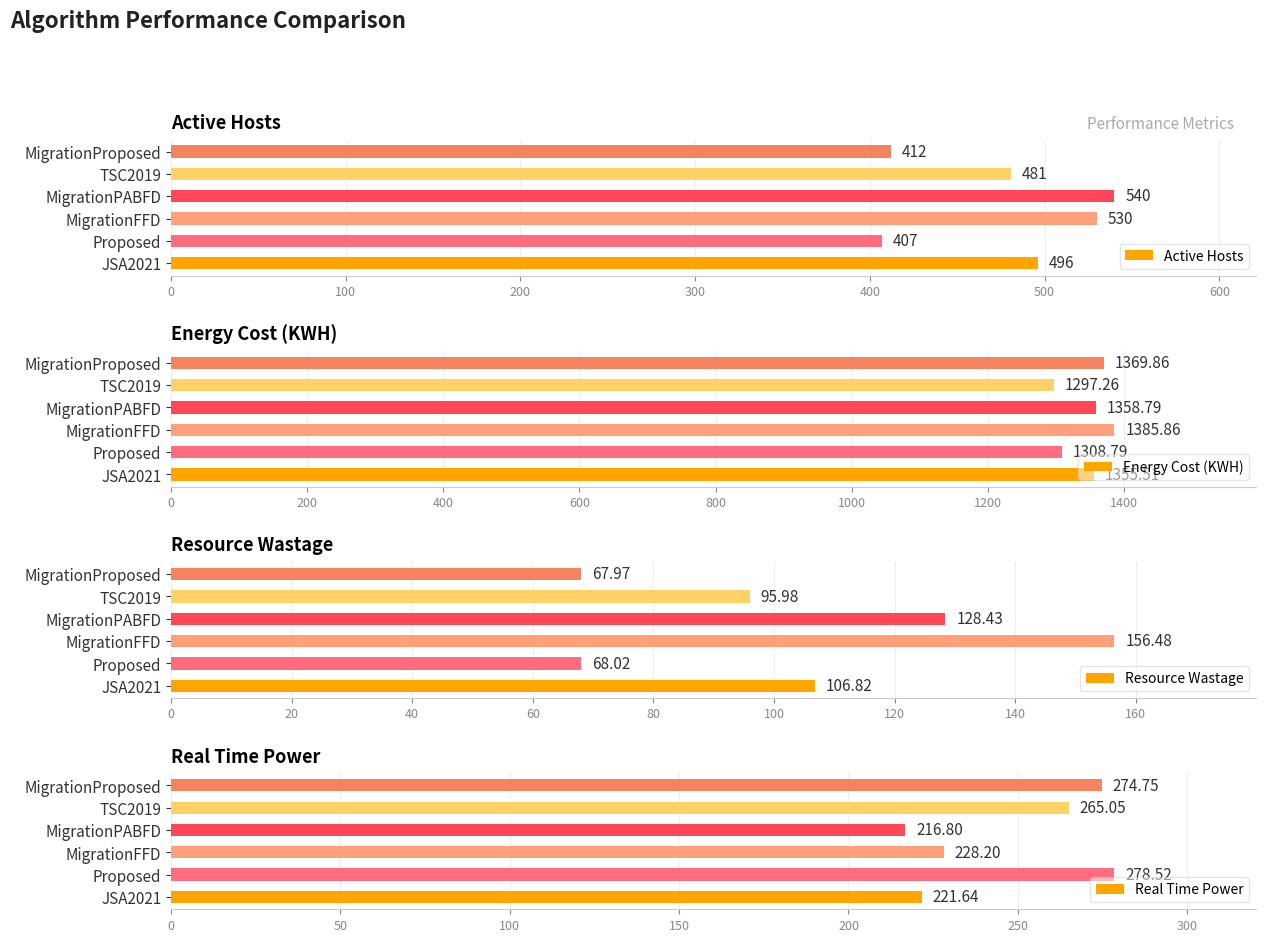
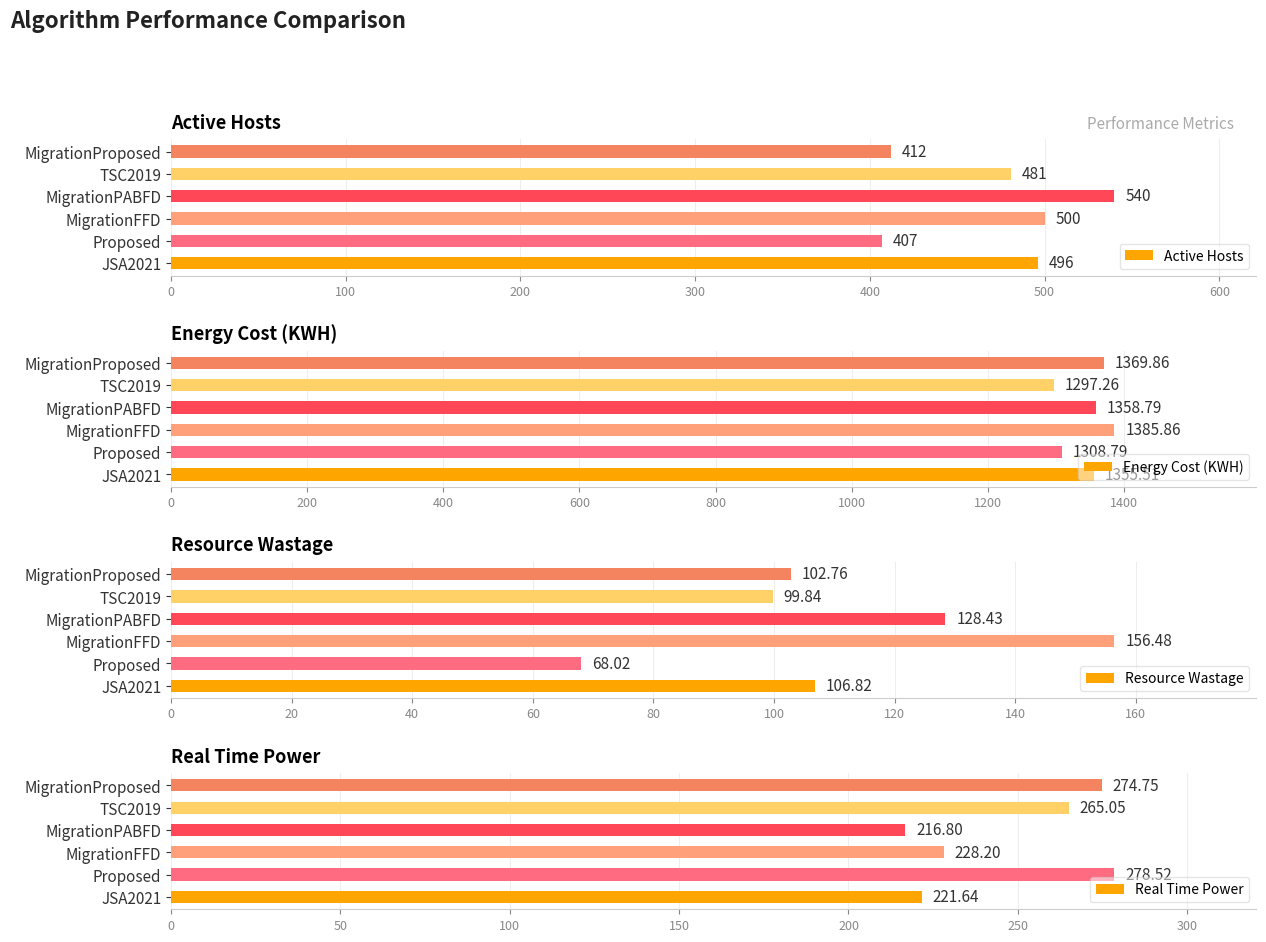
Active Hosts, MigrationFFD: 530 -> 500
Resource Wastage, MigrationProposed: 67.97 -> 102.76
Resource Wastage, TSC2019: 95.98 -> 99.84
